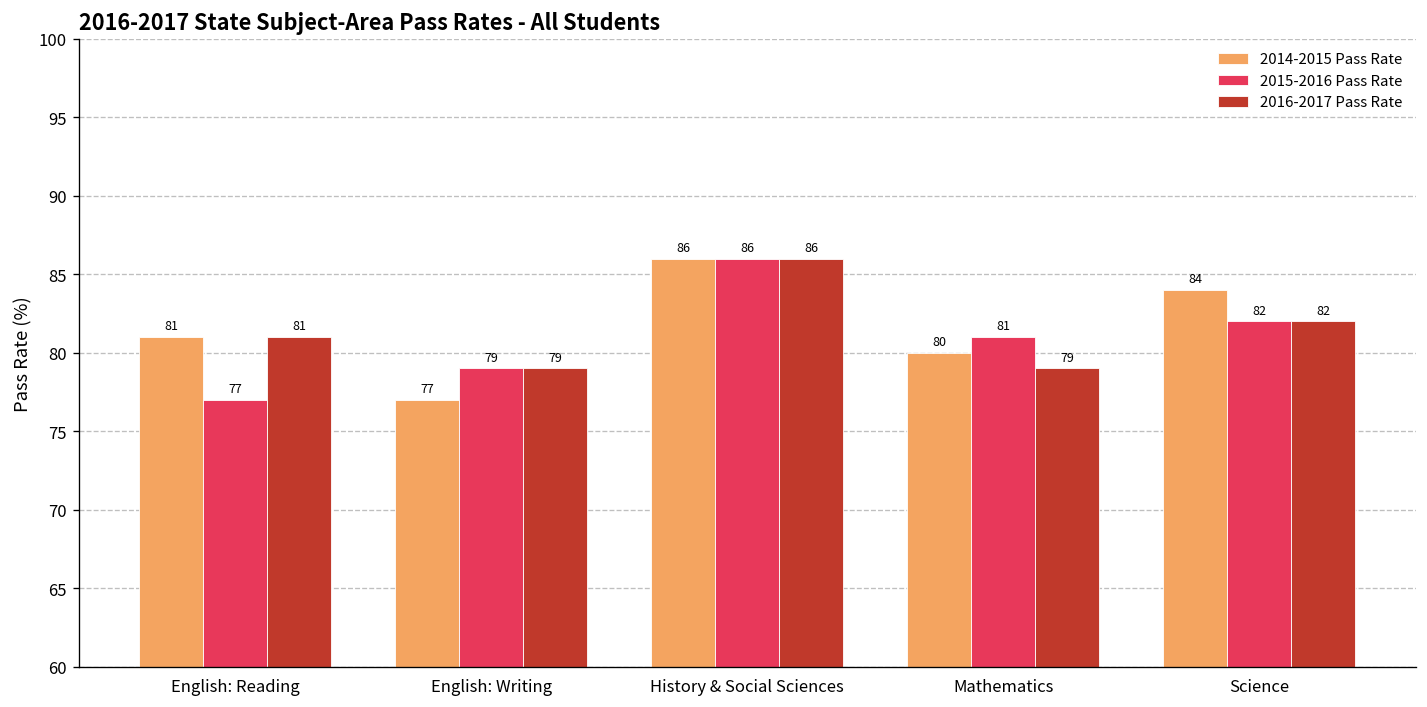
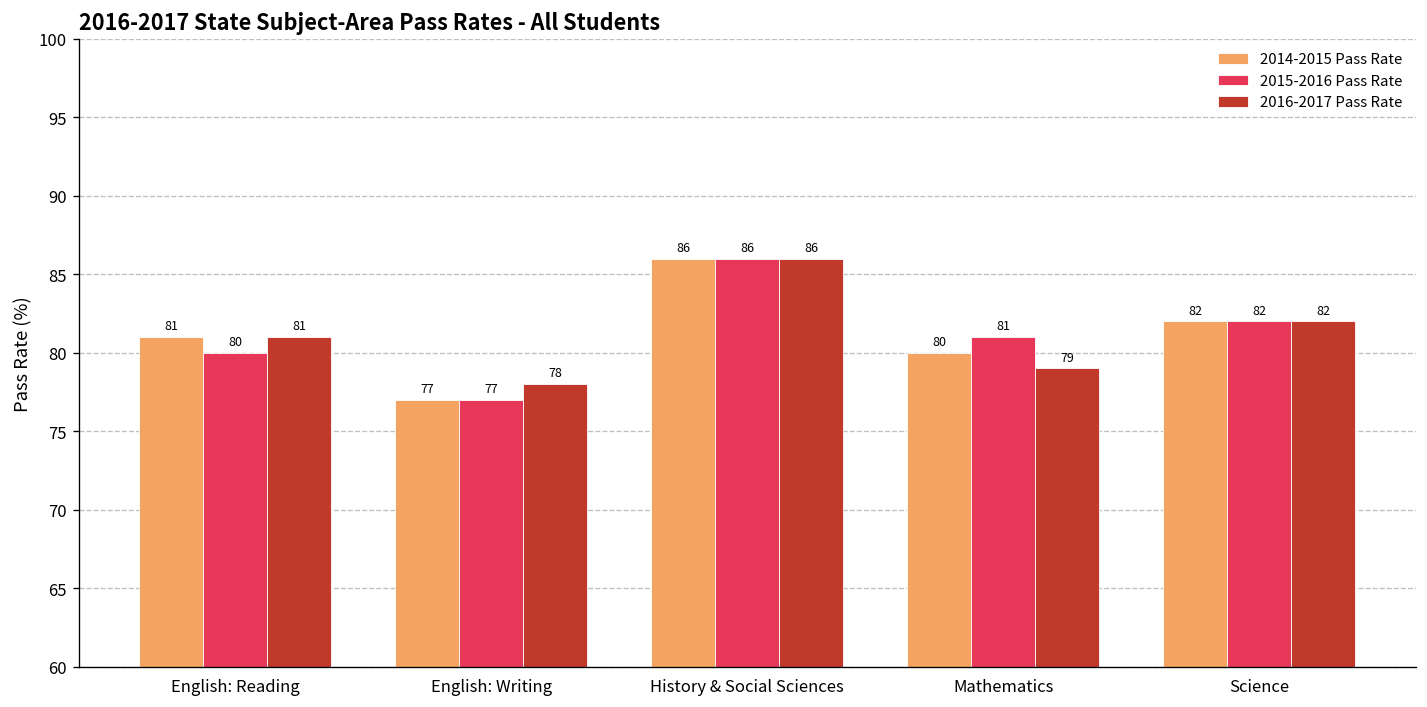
2015-2016 Pass Rate, English: Reading: 77 -> 80
2015-2016 Pass Rate, English: Writing: 79 -> 77
2016-2017 Pass Rate, English: Writing: 79 -> 78
2014-2015 Pass Rate, Science: 84 -> 82
